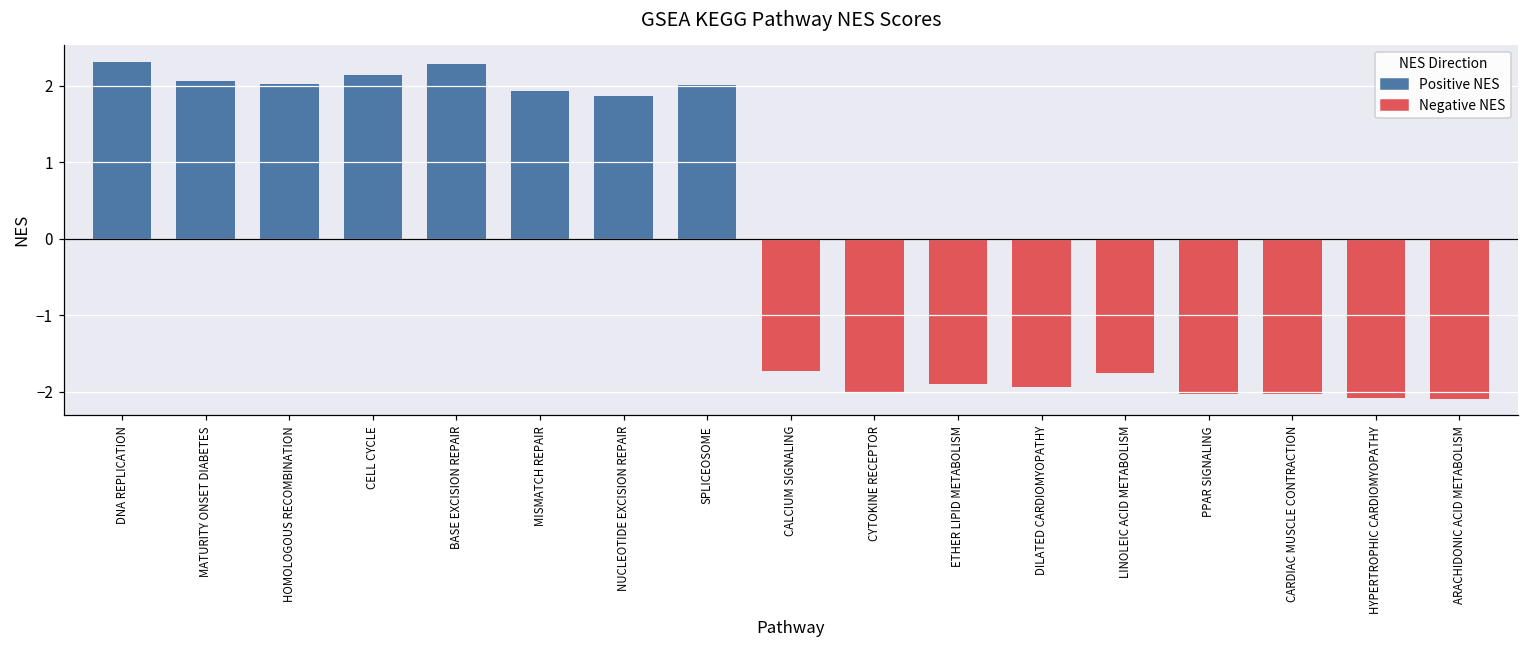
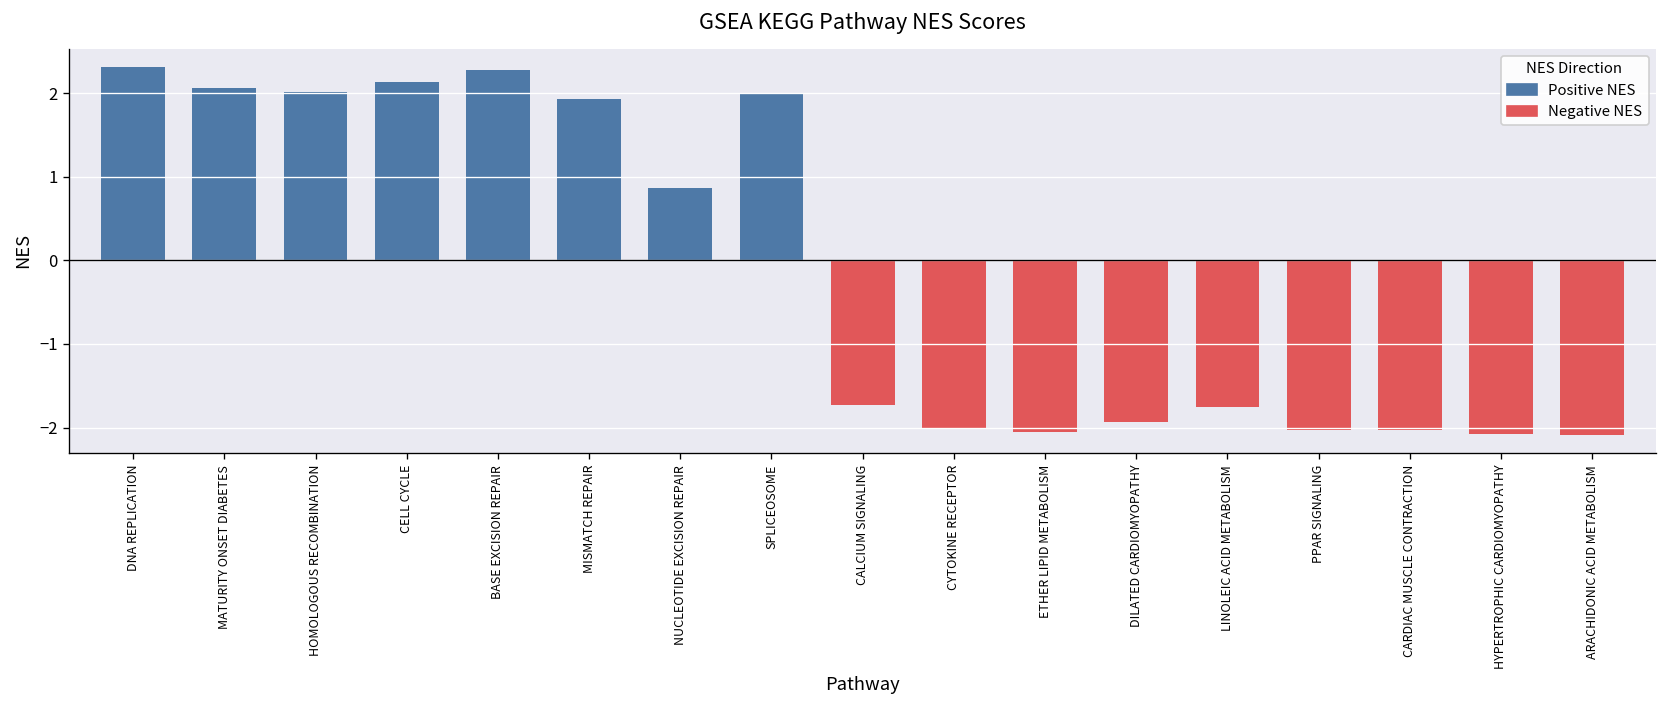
Positive NES, NUCLEOTIDE EXCISION REPAIR: 1.9 -> 0.9
Negative NES, ETHER LIPID METABOLISM: -1.9 -> -2.1
